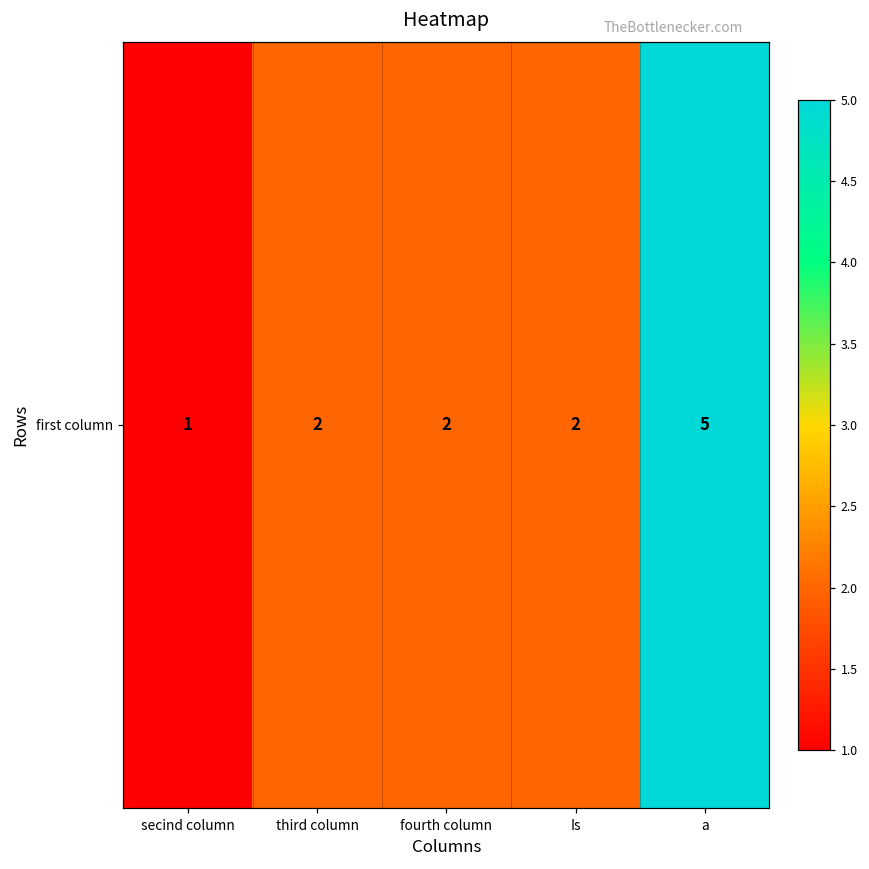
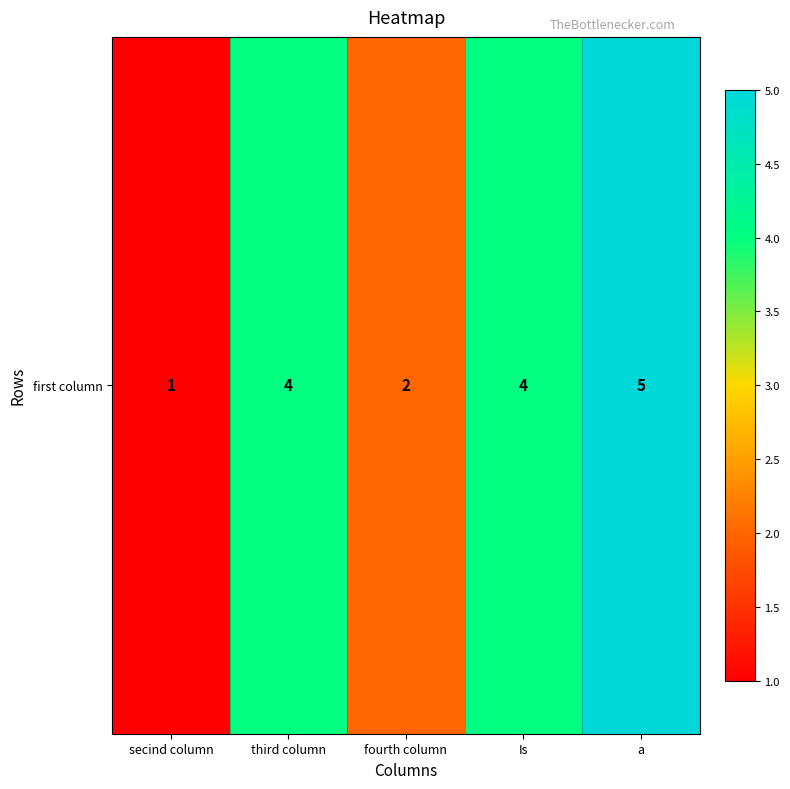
first column, third column: 2 -> 4
first column, Is: 2 -> 4
